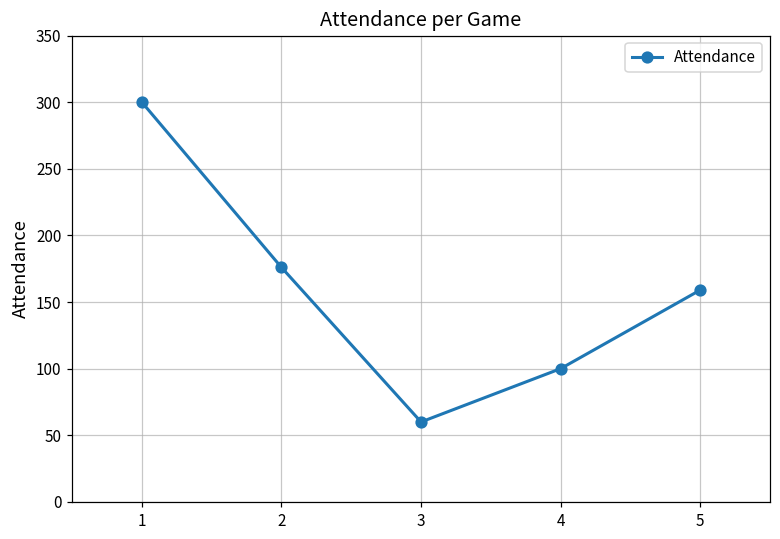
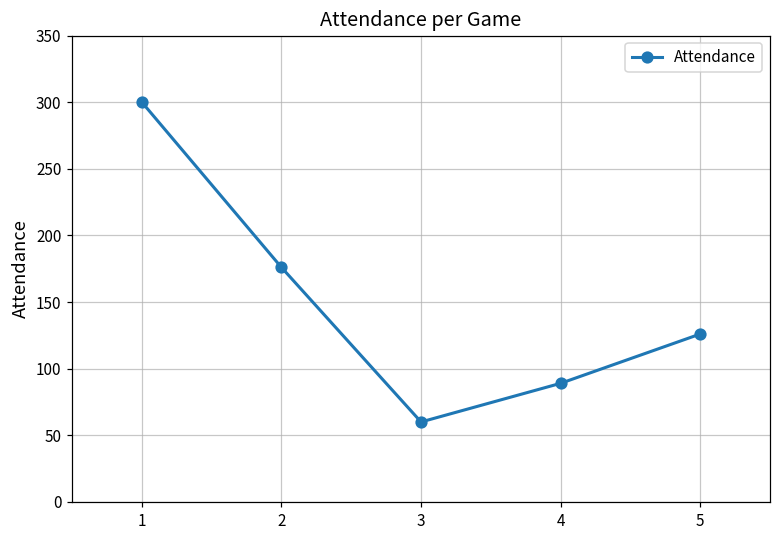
4: 100 -> 89
5: 159 -> 126
